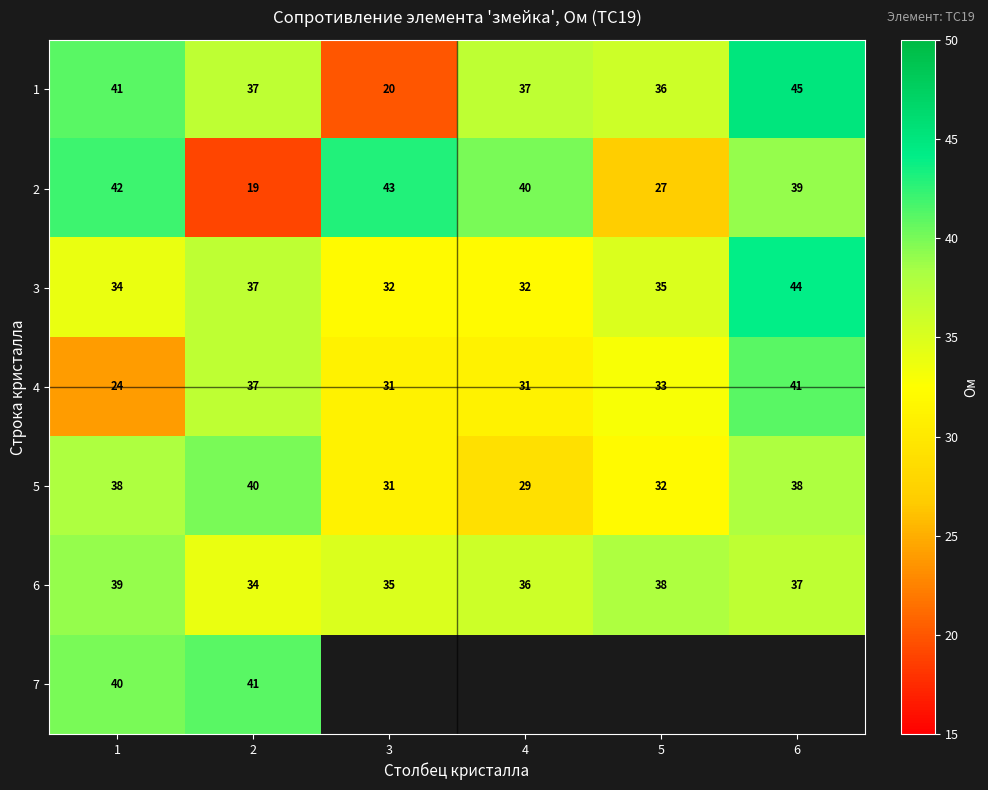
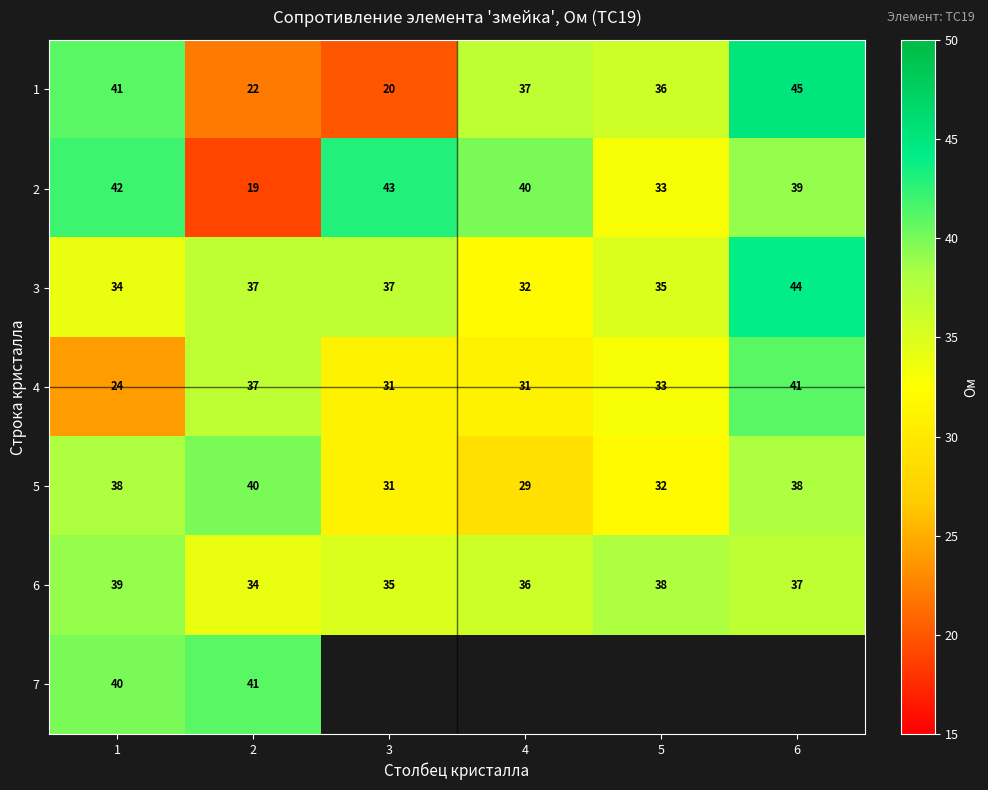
1, 2: 37 -> 22
2, 5: 27 -> 33
3, 3: 32 -> 37
